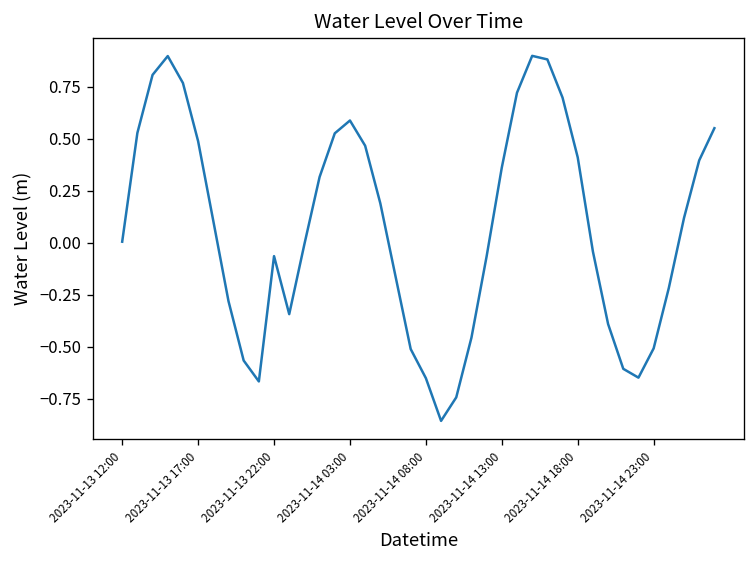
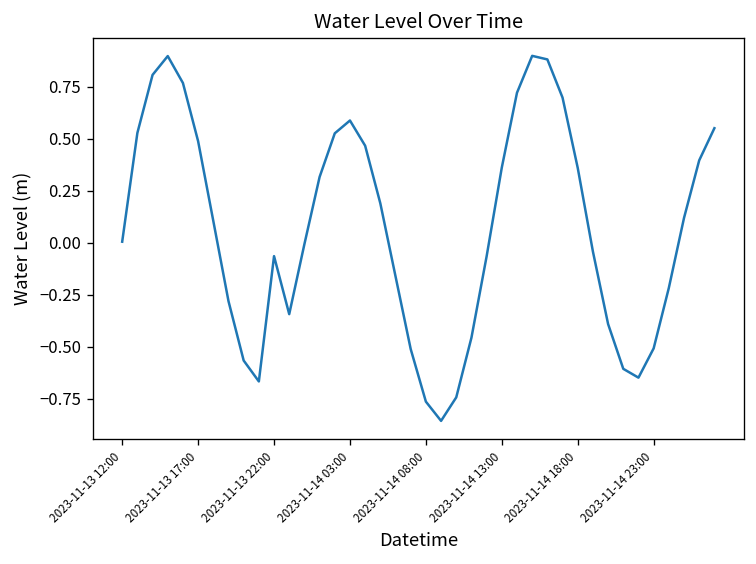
2023-11-14 08:00: -0.65 -> -0.76
2023-11-14 18:00: 0.41 -> 0.36
